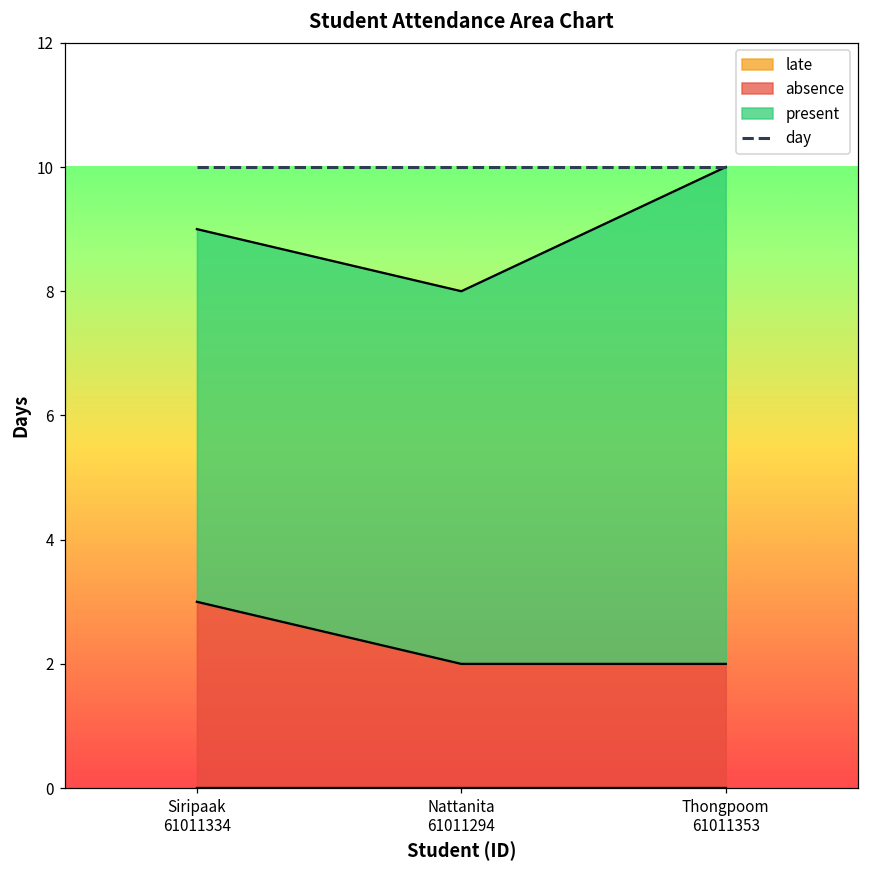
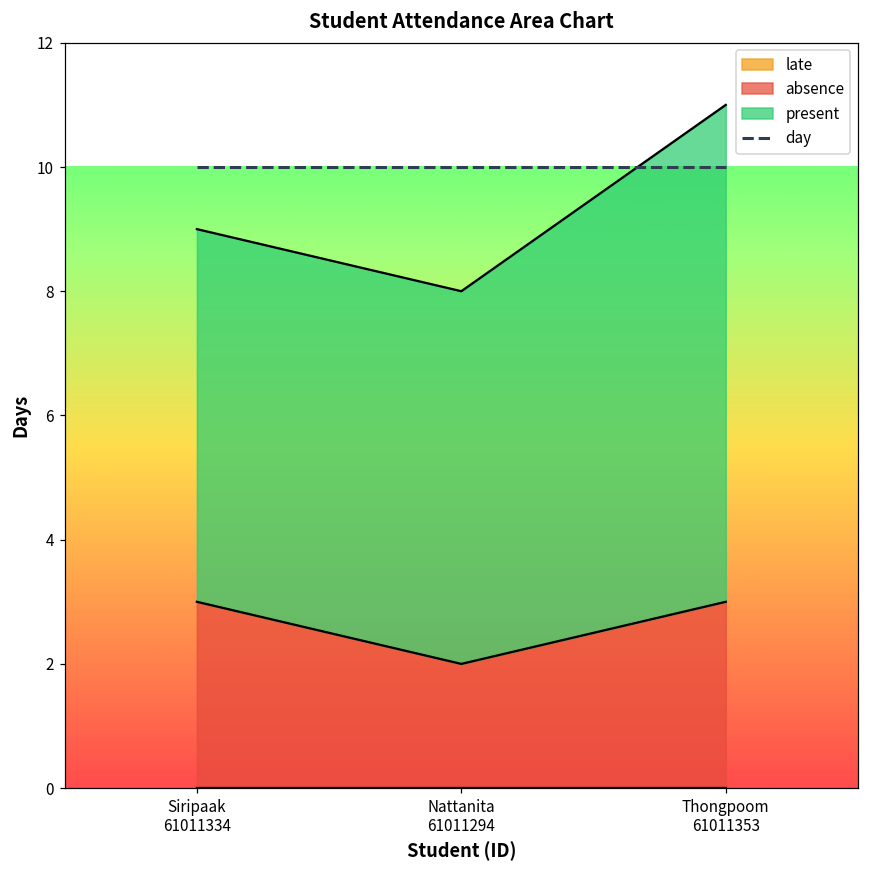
absence, Thongpoom 61011353: 2 -> 3
